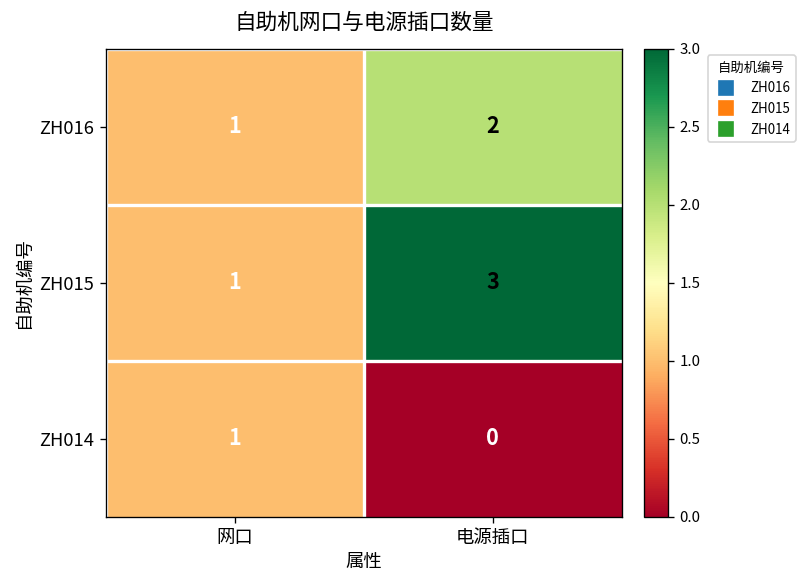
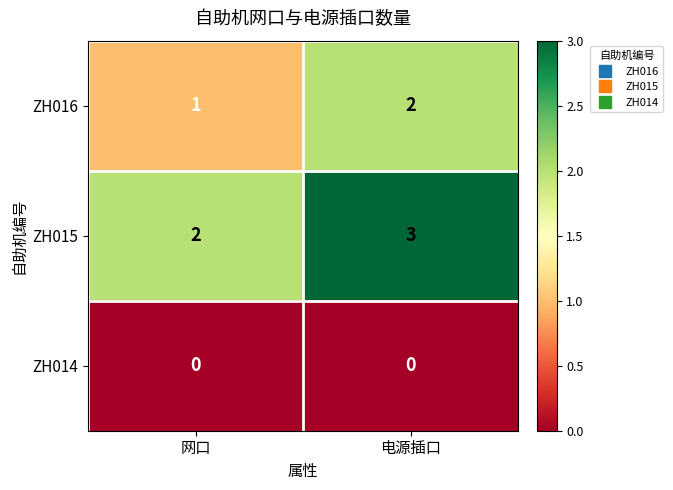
ZH015, 网口: 1 -> 2
ZH014, 网口: 1 -> 0
